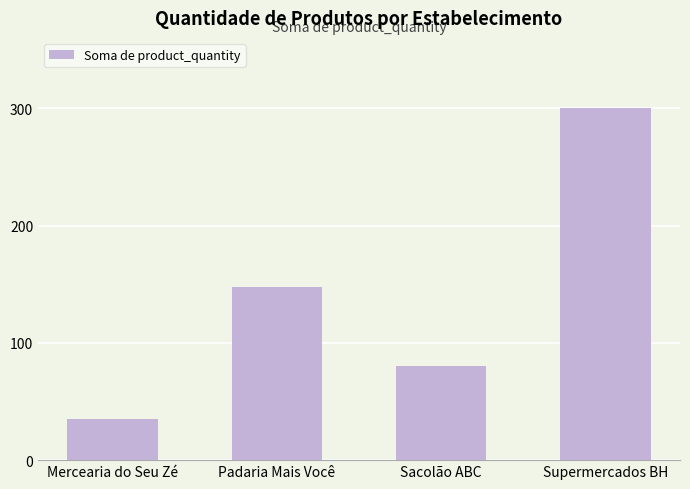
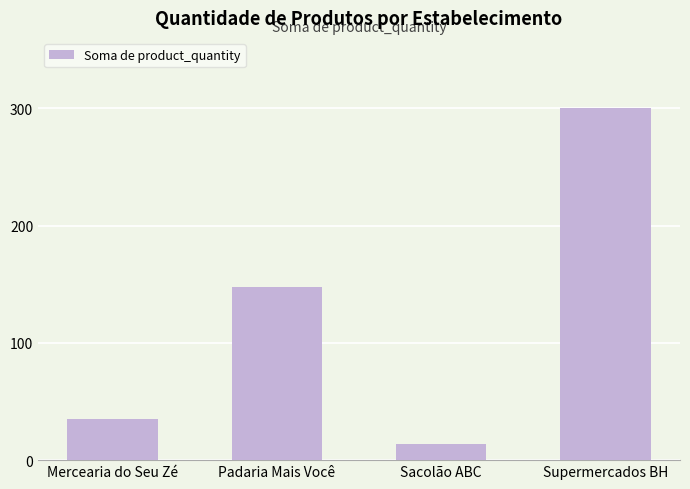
Sacolão ABC: 80 -> 14
